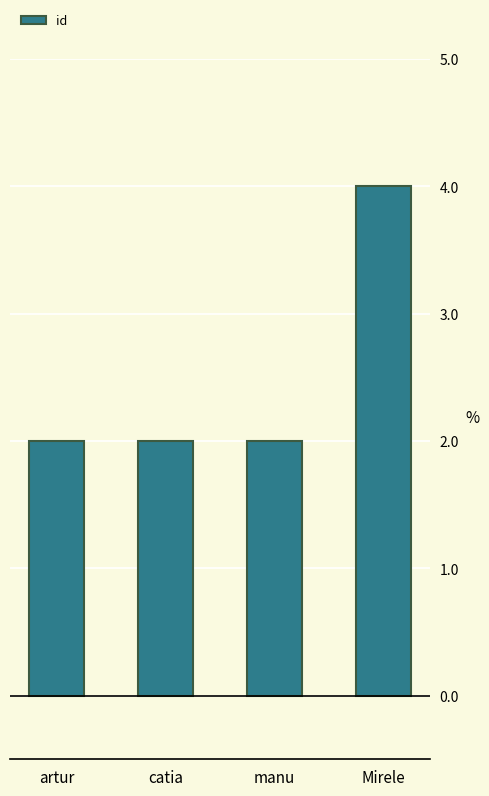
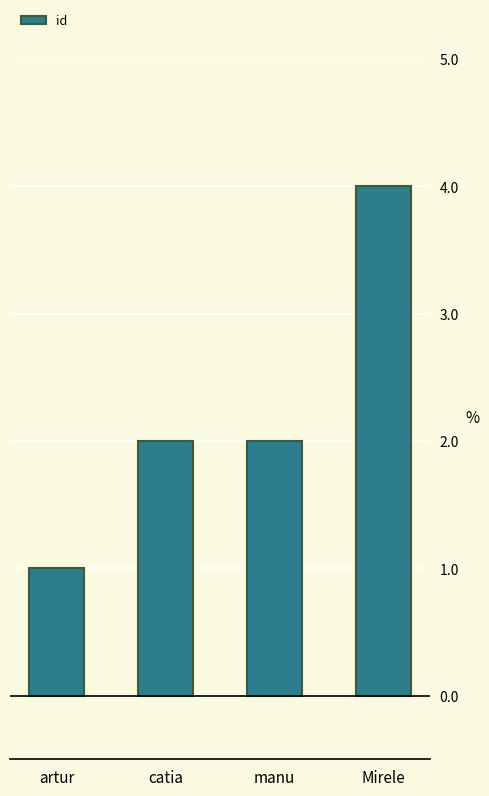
artur: 2 -> 1
